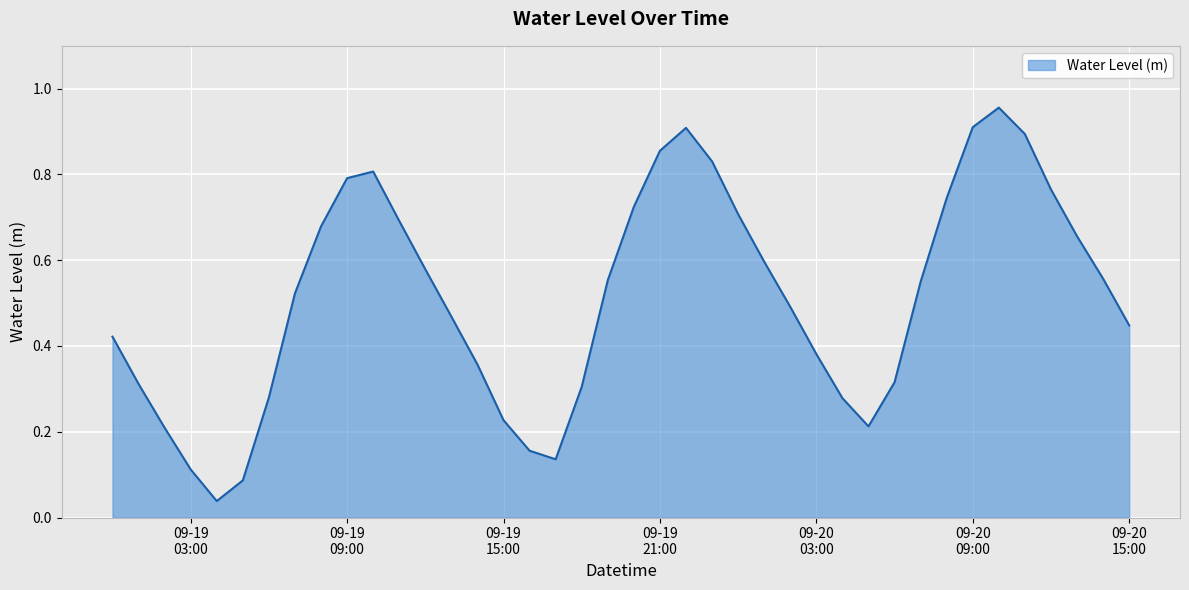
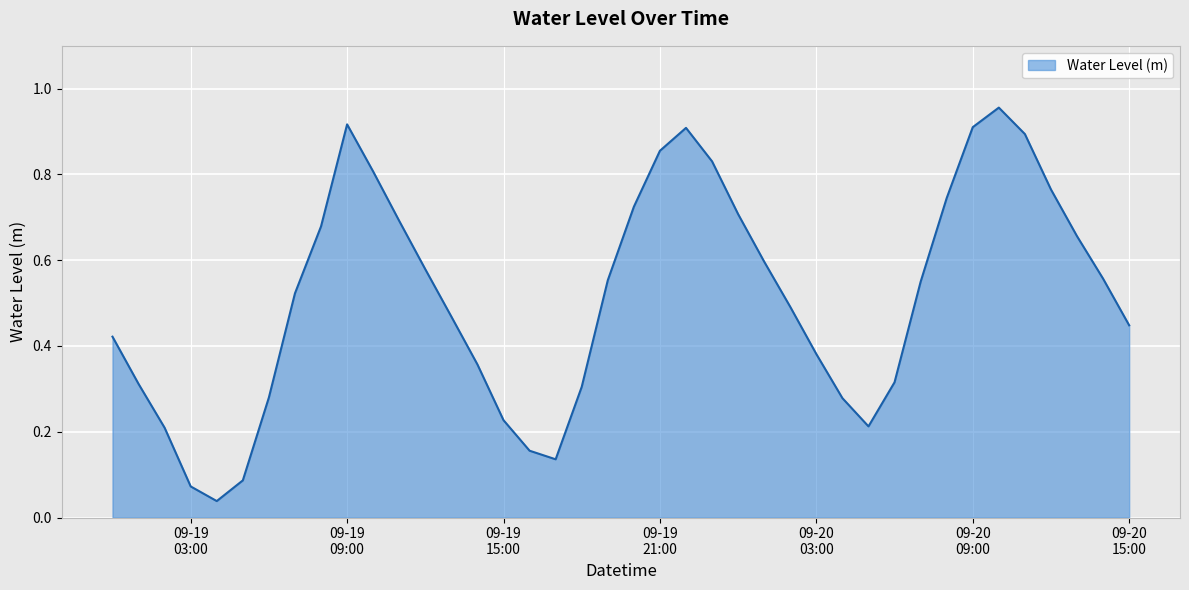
09-19 03:00: 0.11 -> 0.07
09-19 09:00: 0.79 -> 0.92
